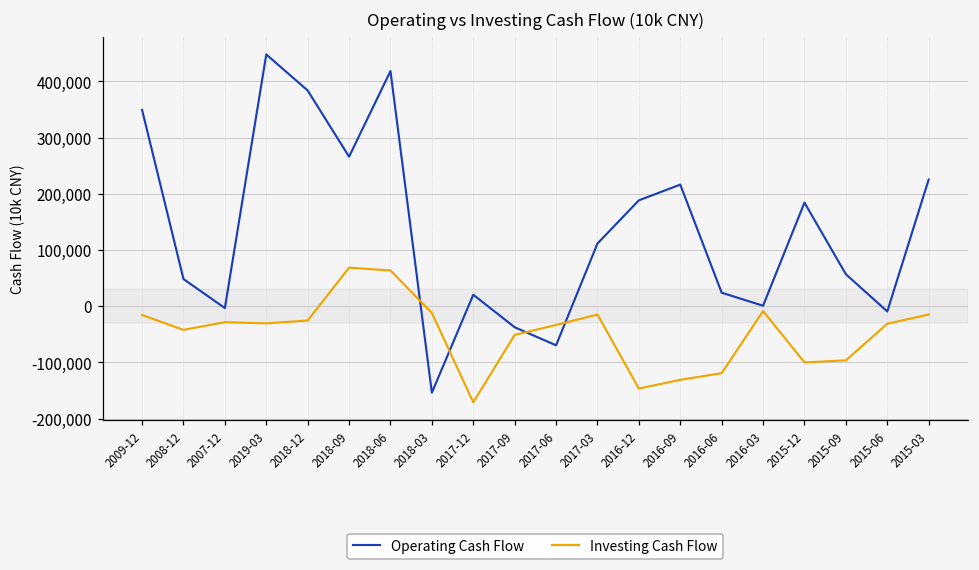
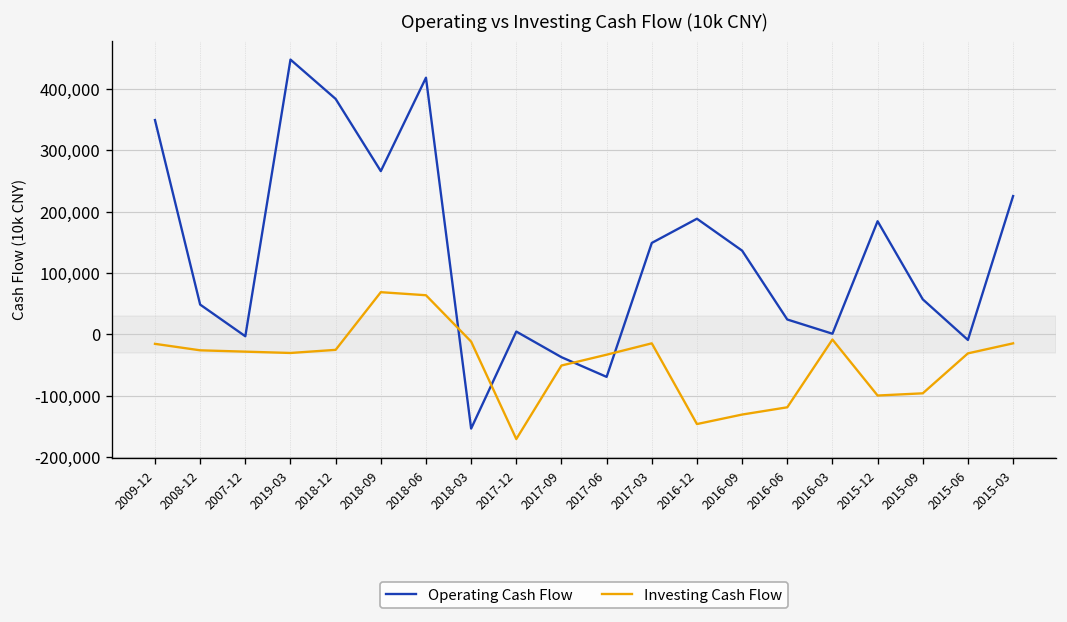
Investing Cash Flow, 2008-12: -40,000 -> -30,000
Operating Cash Flow, 2017-12: 20,000 -> 0
Operating Cash Flow, 2017-03: 110,000 -> 150,000
Operating Cash Flow, 2016-09: 220,000 -> 140,000
